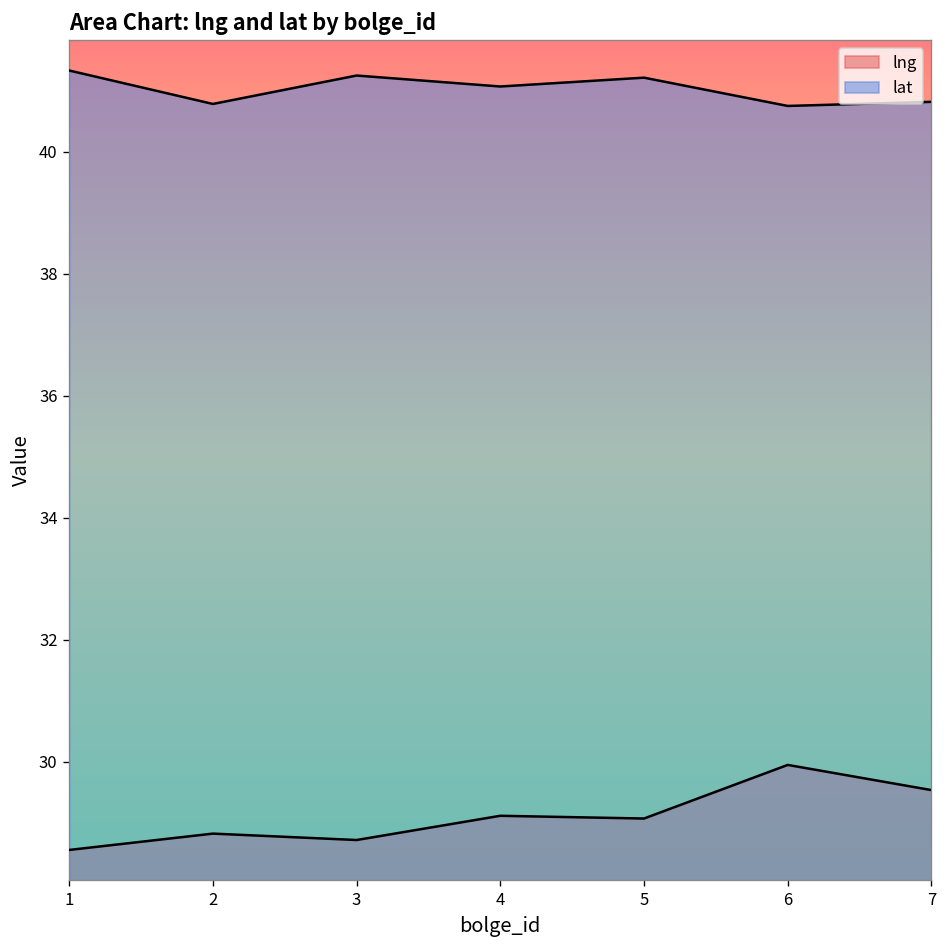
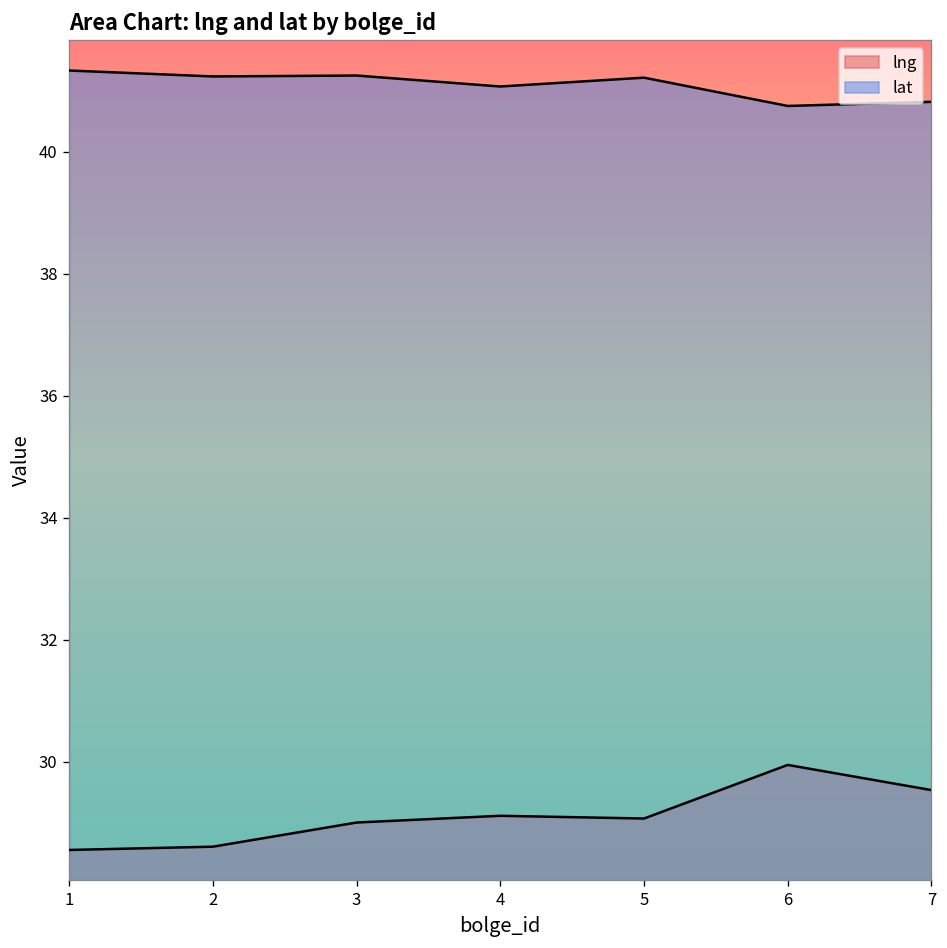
lng, 2: 28.8 -> 28.6
lat, 2: 40.8 -> 41.2
lng, 3: 28.7 -> 29.0
